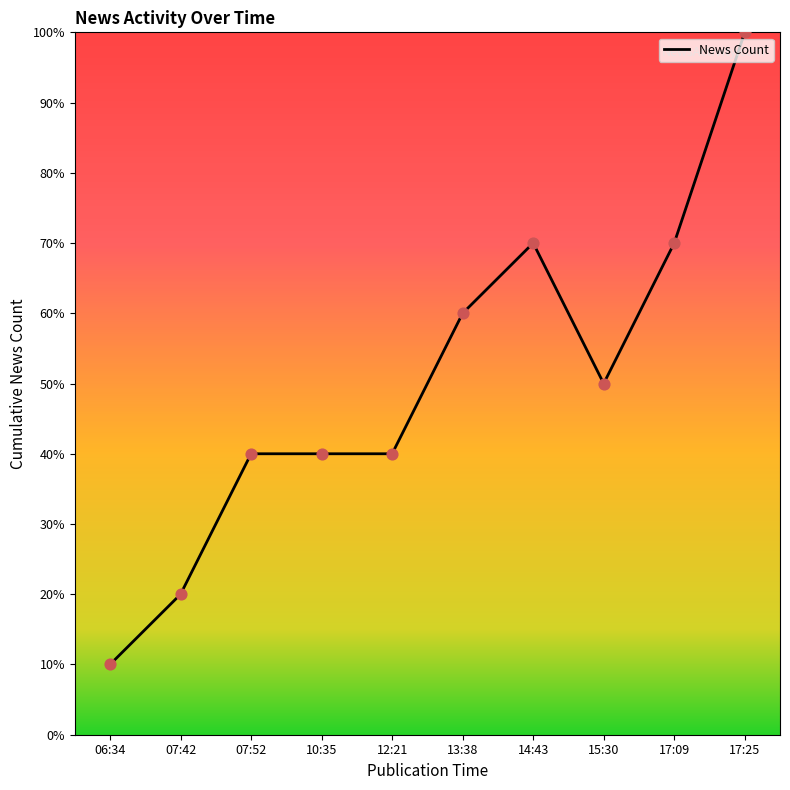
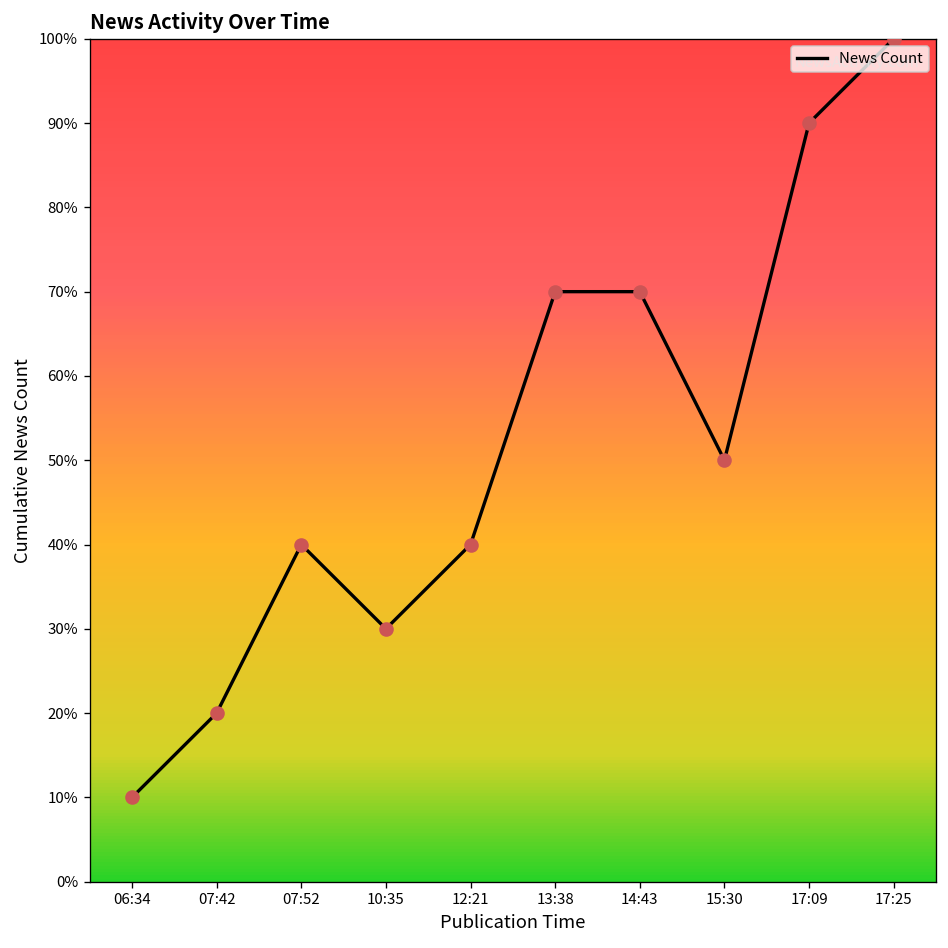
10:35: 40% -> 30%
13:38: 60% -> 70%
17:09: 70% -> 90%
